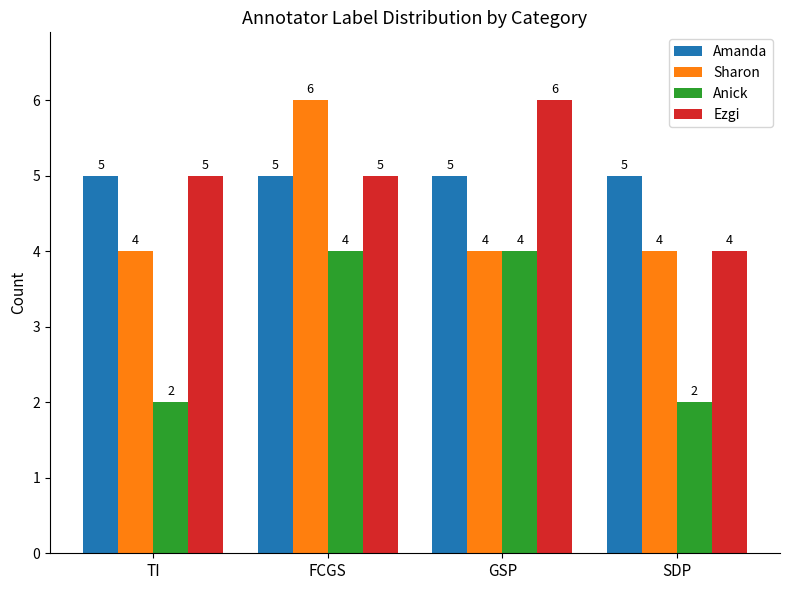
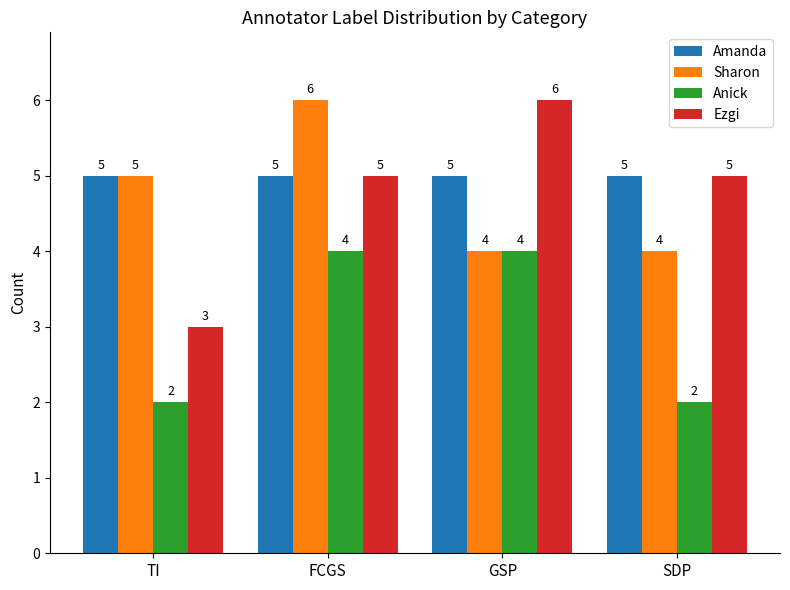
Sharon, TI: 4 -> 5
Ezgi, TI: 5 -> 3
Ezgi, SDP: 4 -> 5
